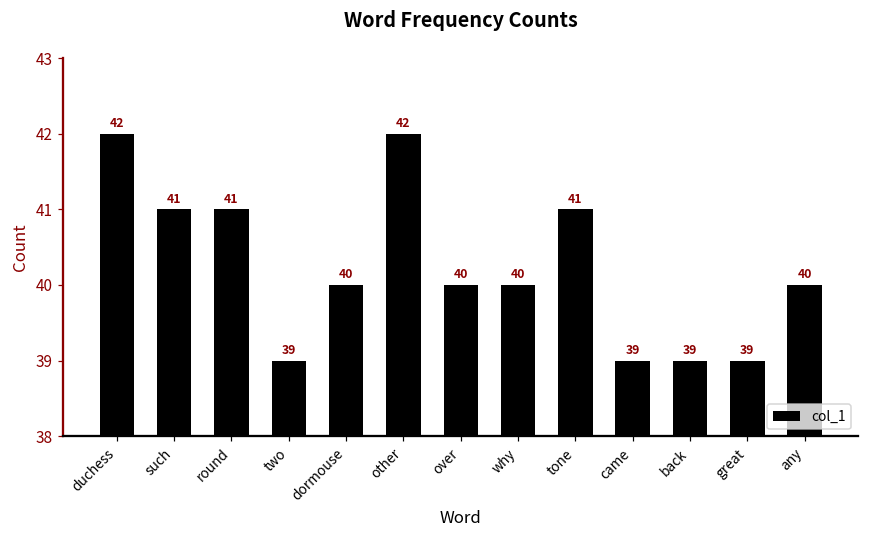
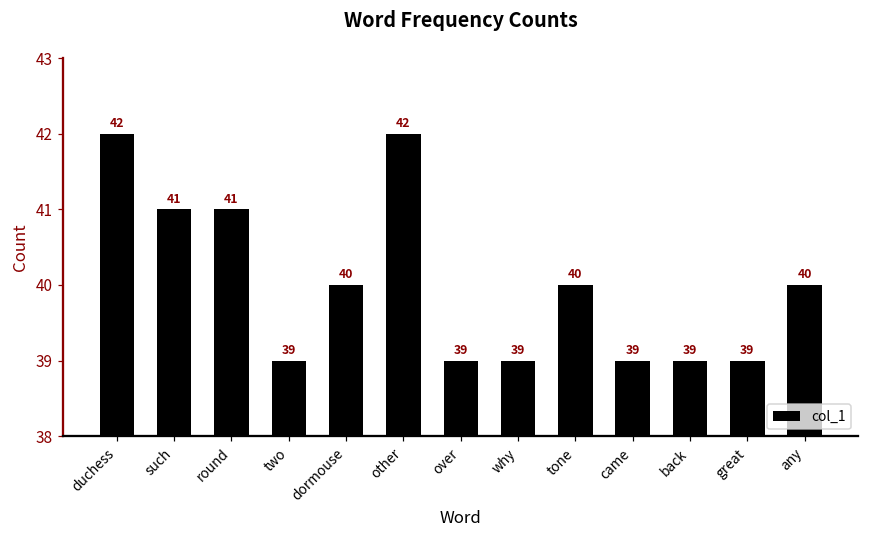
over: 40 -> 39
why: 40 -> 39
tone: 41 -> 40
